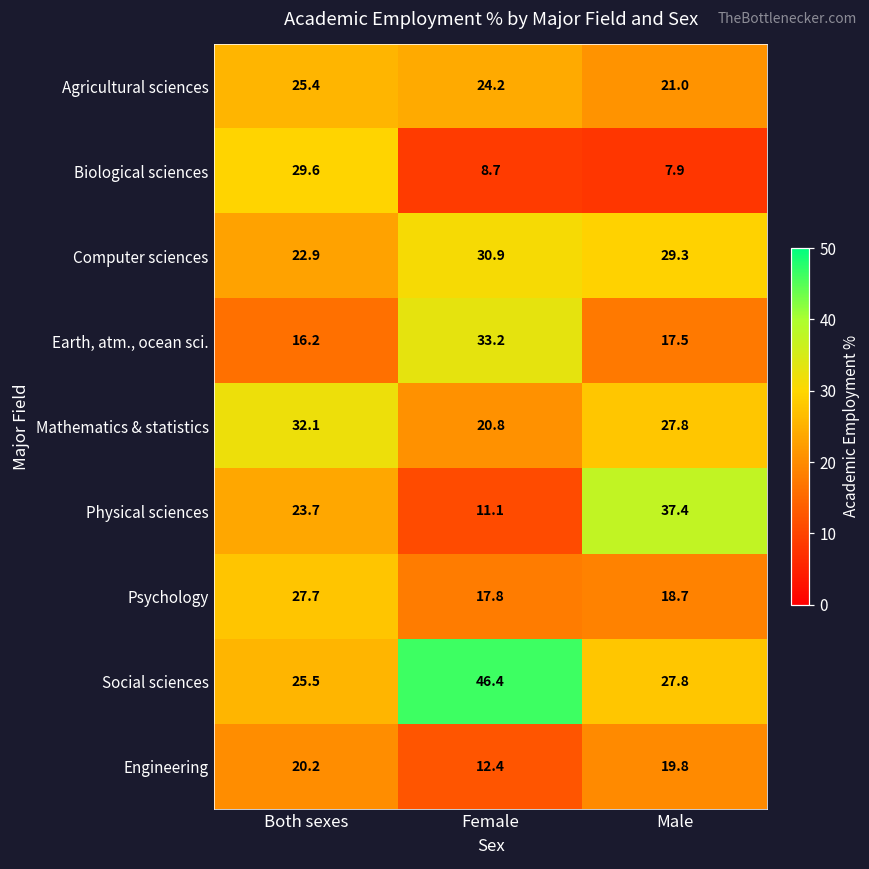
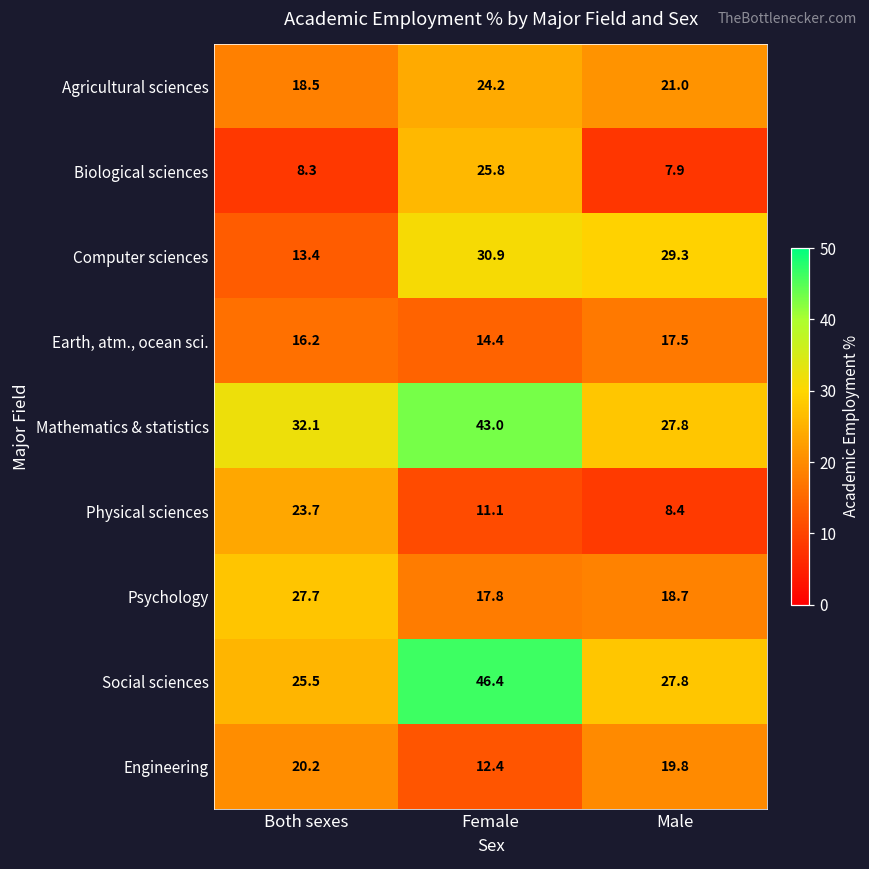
Agricultural sciences, Both sexes: 25.4 -> 18.5
Biological sciences, Both sexes: 29.6 -> 8.3
Biological sciences, Female: 8.7 -> 25.8
Computer sciences, Both sexes: 22.9 -> 13.4
Earth, atm., ocean sci., Female: 33.2 -> 14.4
Mathematics & statistics, Female: 20.8 -> 43.0
Physical sciences, Male: 37.4 -> 8.4
